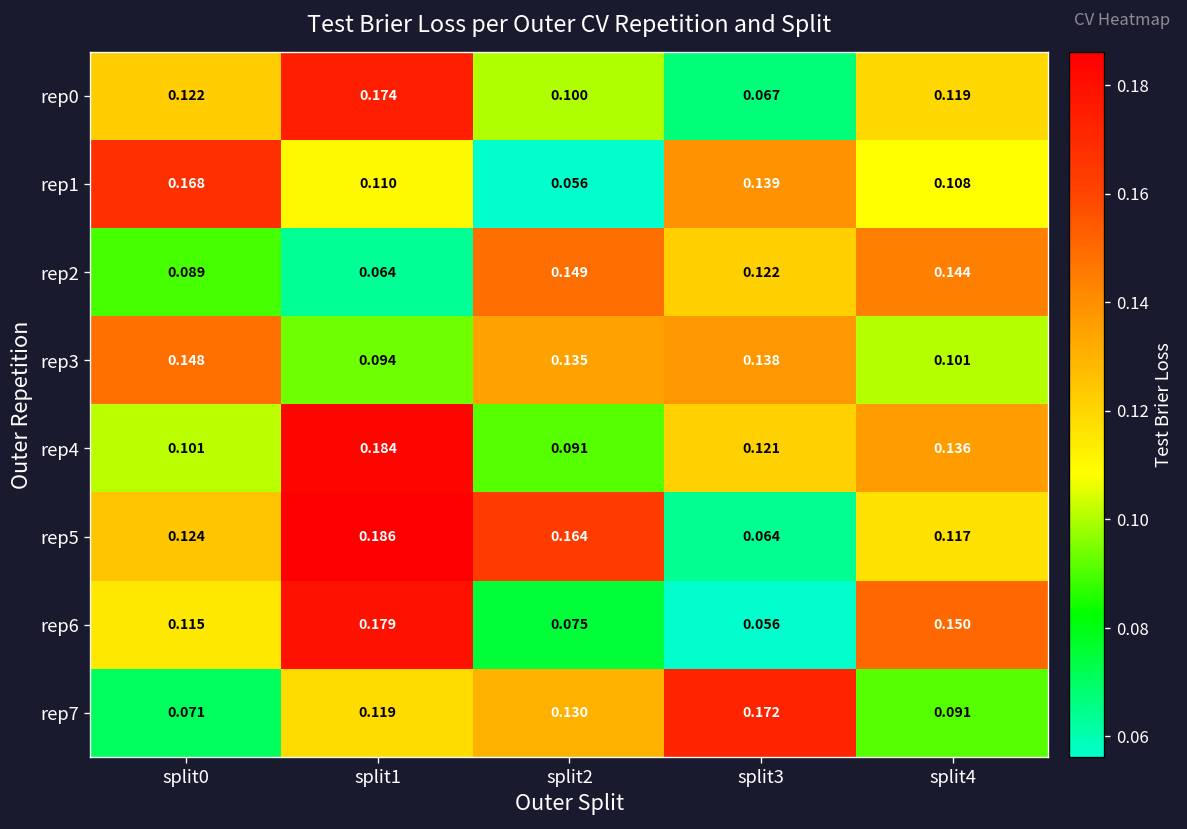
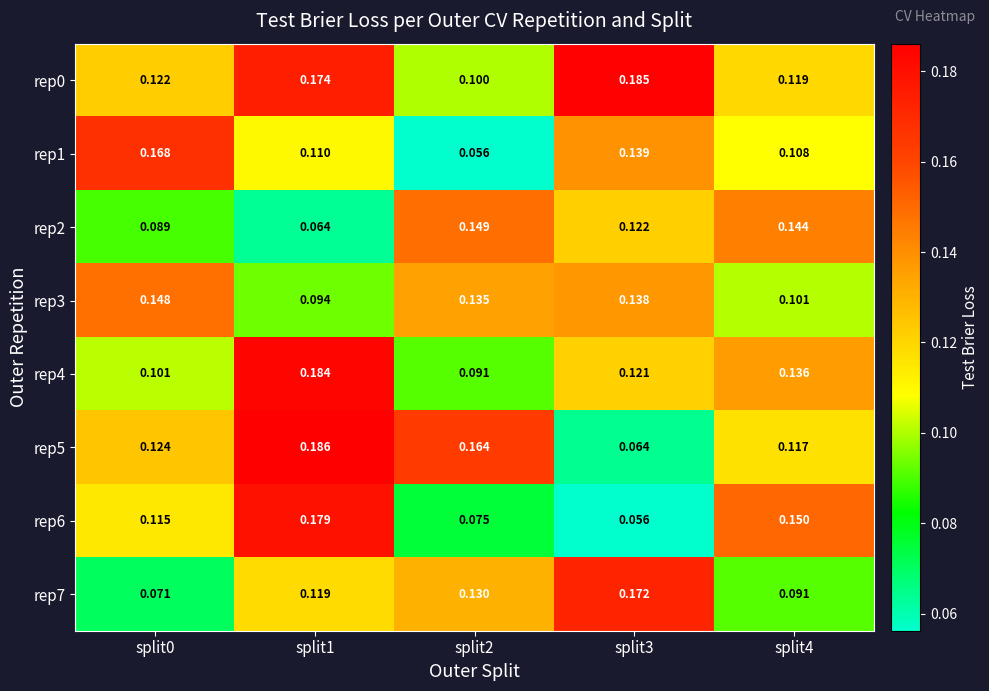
rep0, split3: 0.067 -> 0.185
